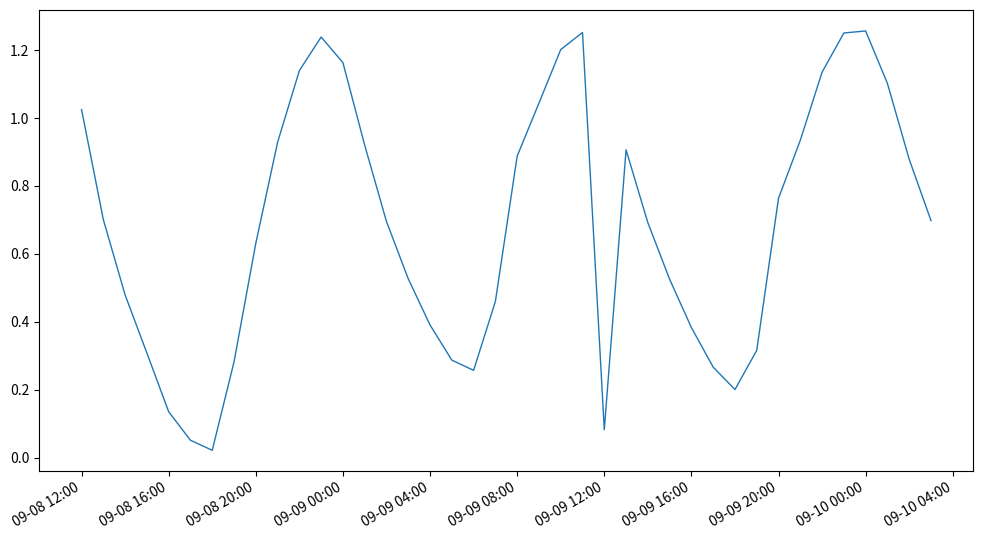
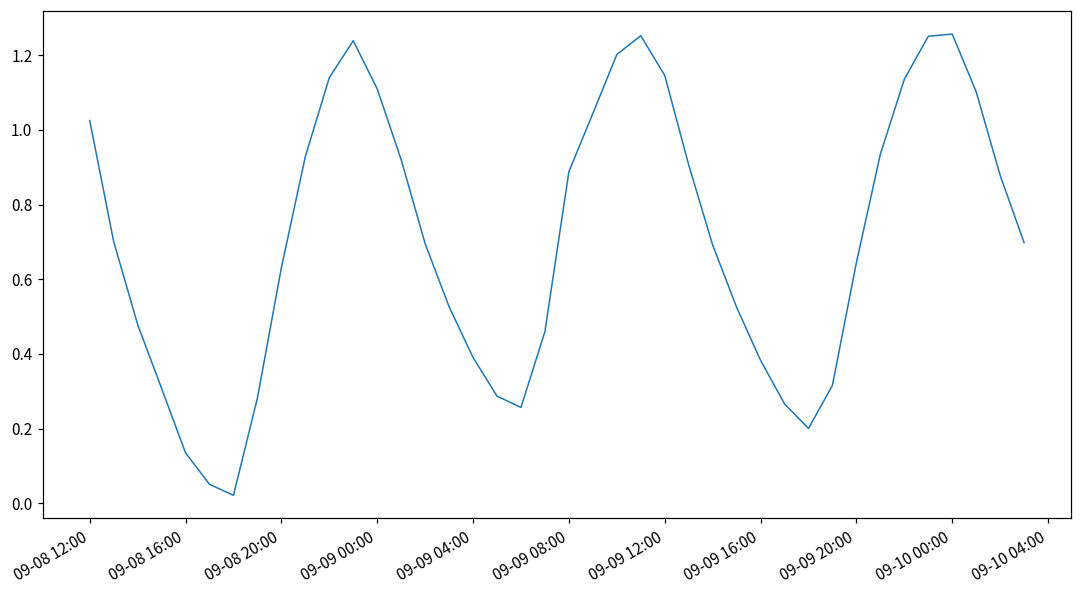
09-09 00:00: 1.16 -> 1.11
09-09 12:00: 0.08 -> 1.15
09-09 20:00: 0.76 -> 0.64
